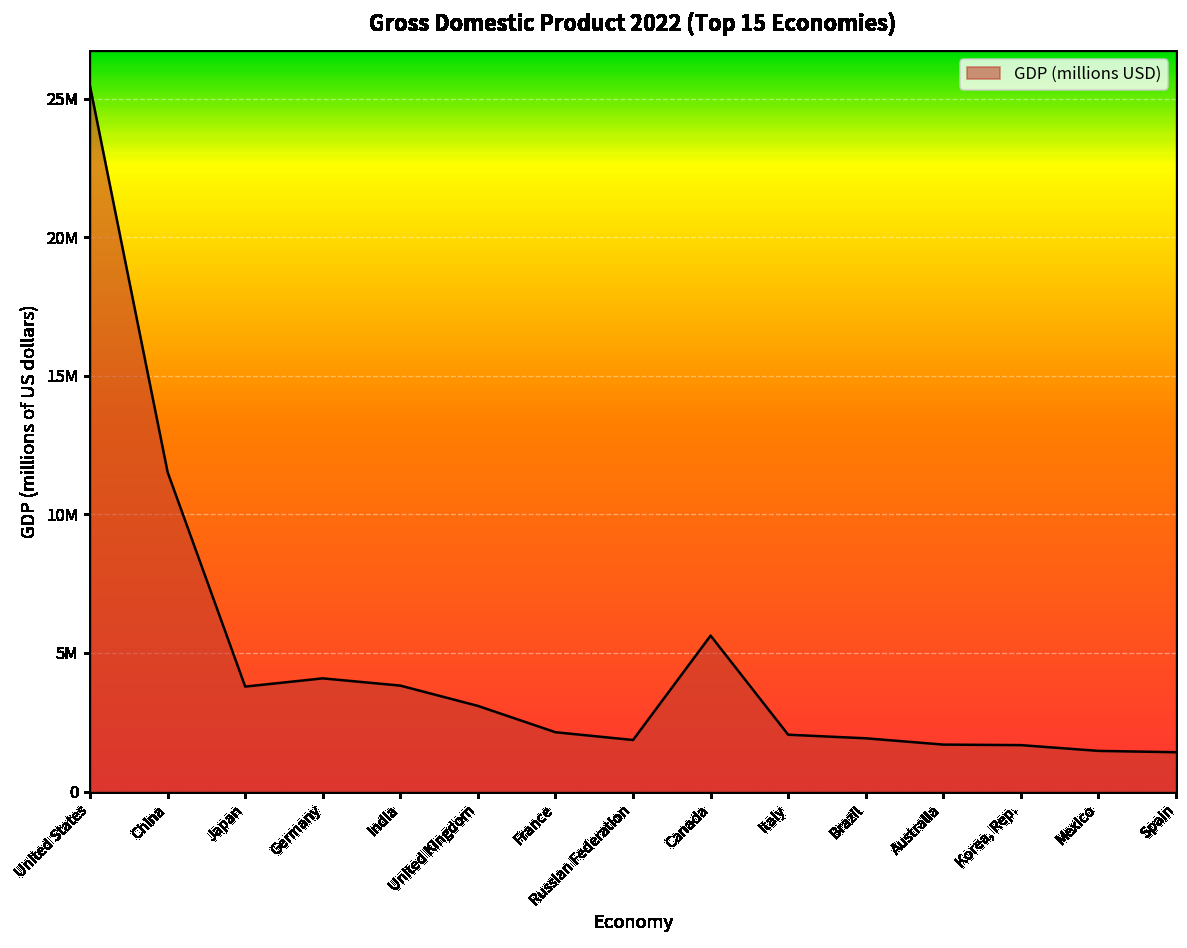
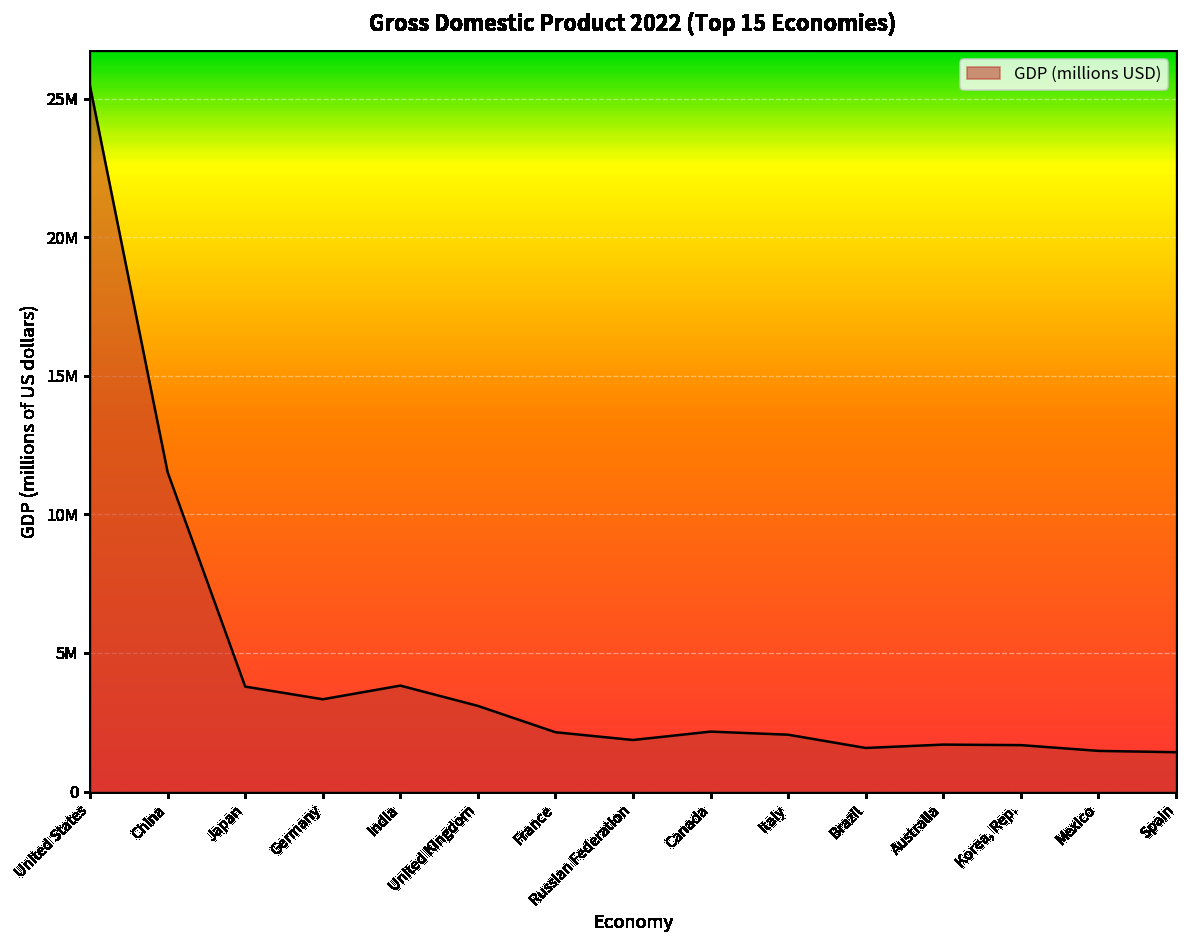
Germany: 4100000 -> 3300000
Canada: 5600000 -> 2200000
Brazil: 1900000 -> 1600000
